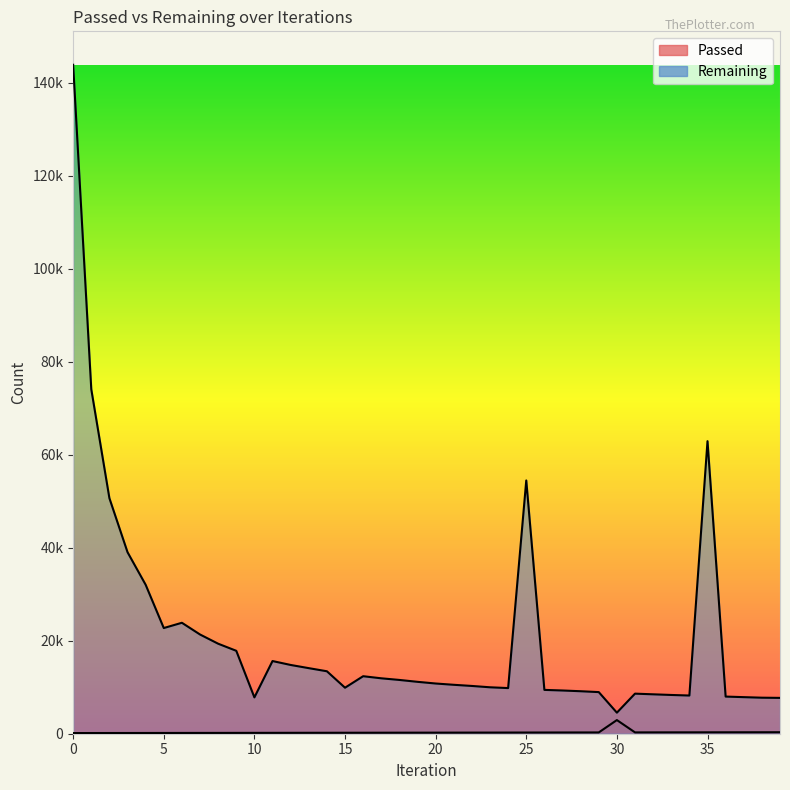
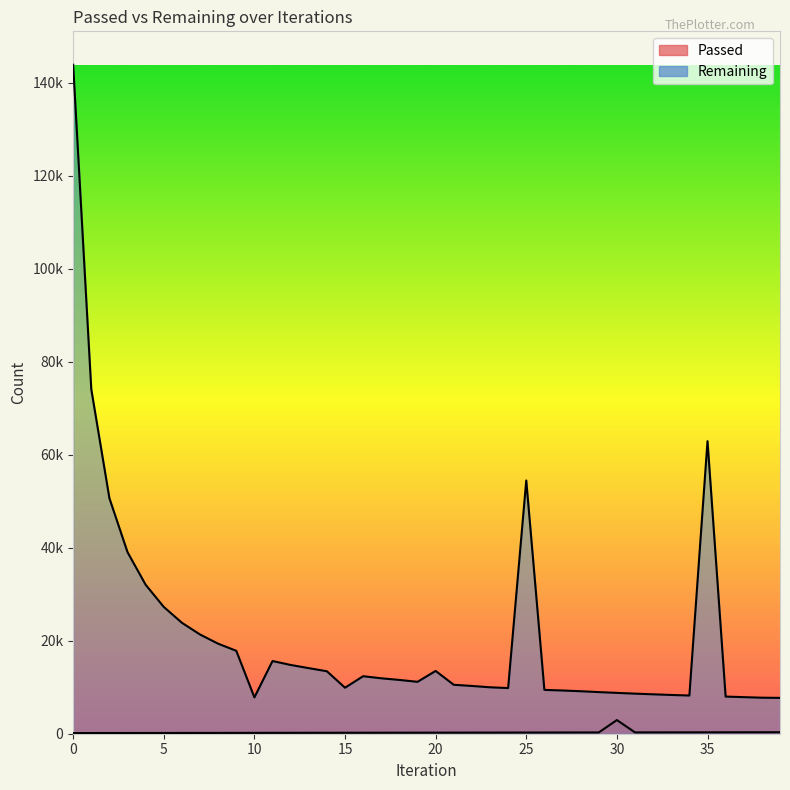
Remaining, 5: 23000 -> 27000
Remaining, 20: 11000 -> 14000
Remaining, 30: 5000 -> 9000
